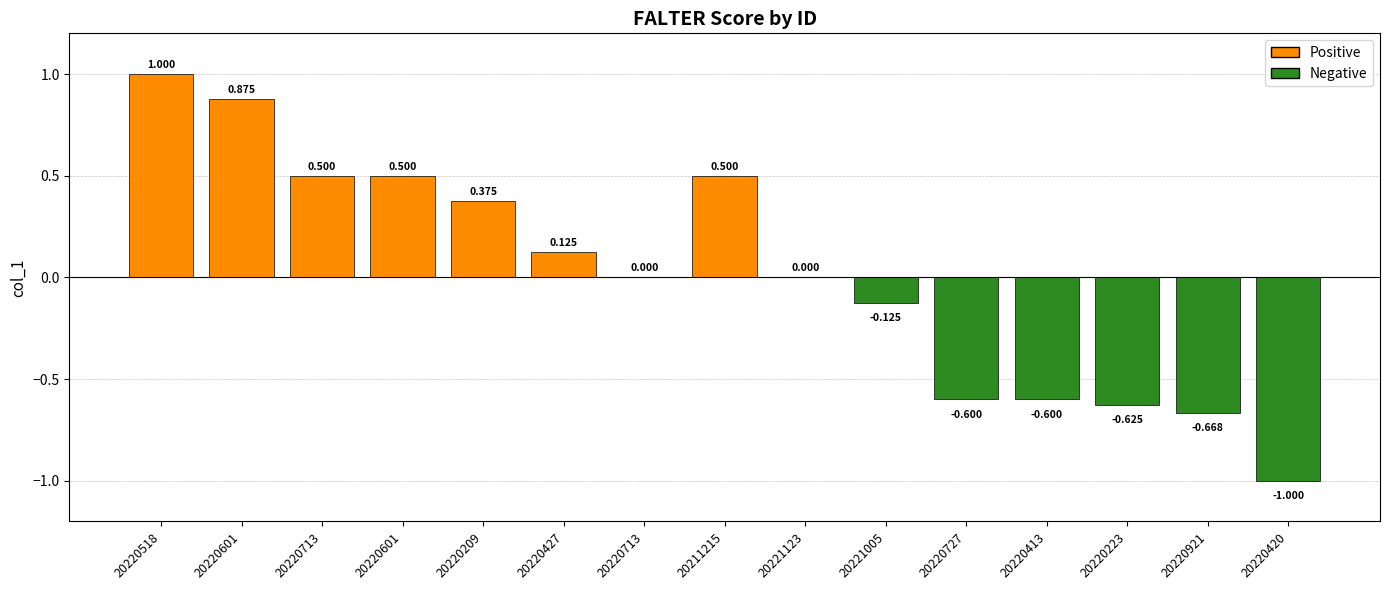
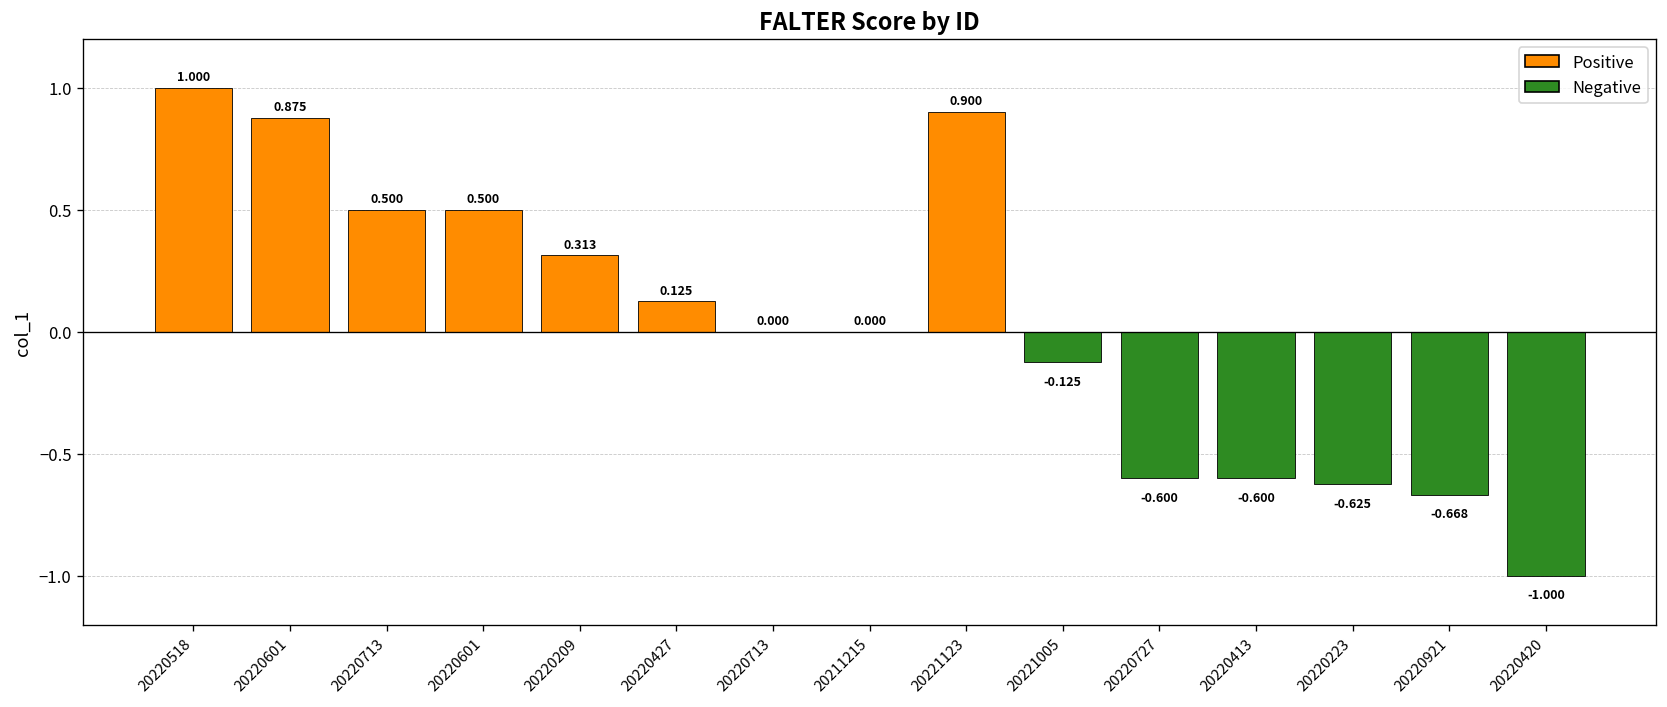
20220209: 0.375 -> 0.313
20211215: 0.500 -> 0.000
20221123: 0.000 -> 0.900
